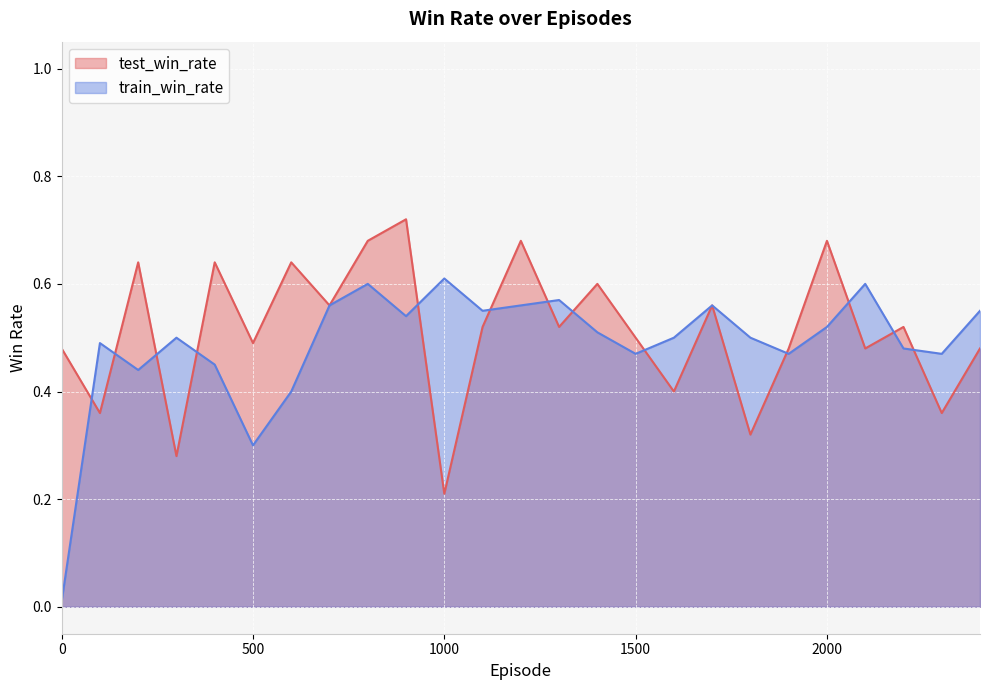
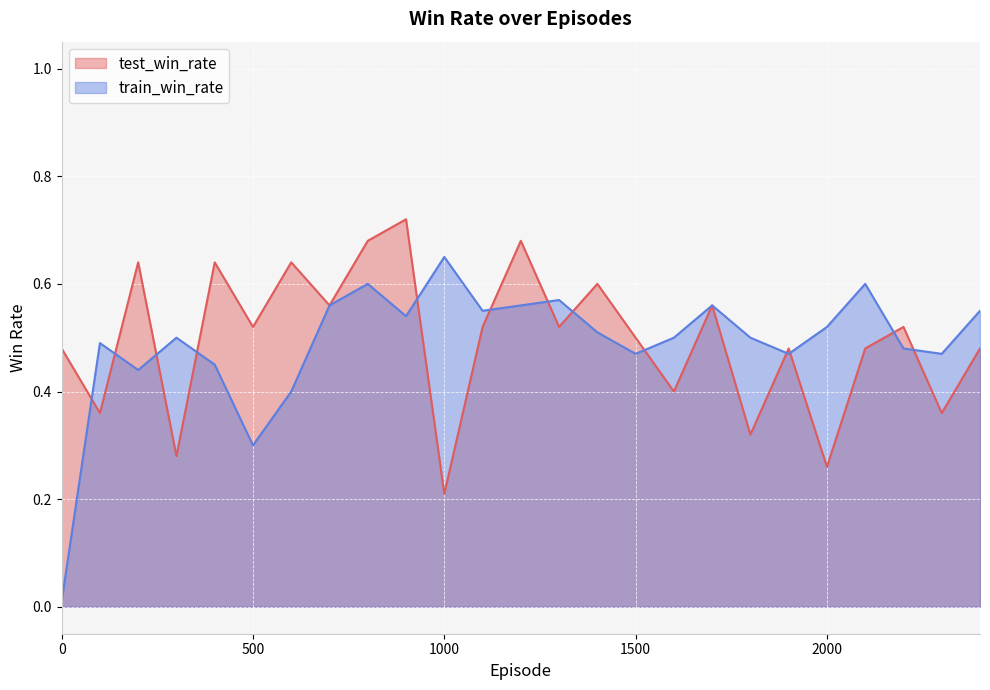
test_win_rate, 500: 0.49 -> 0.52
train_win_rate, 1000: 0.61 -> 0.65
test_win_rate, 2000: 0.68 -> 0.26
